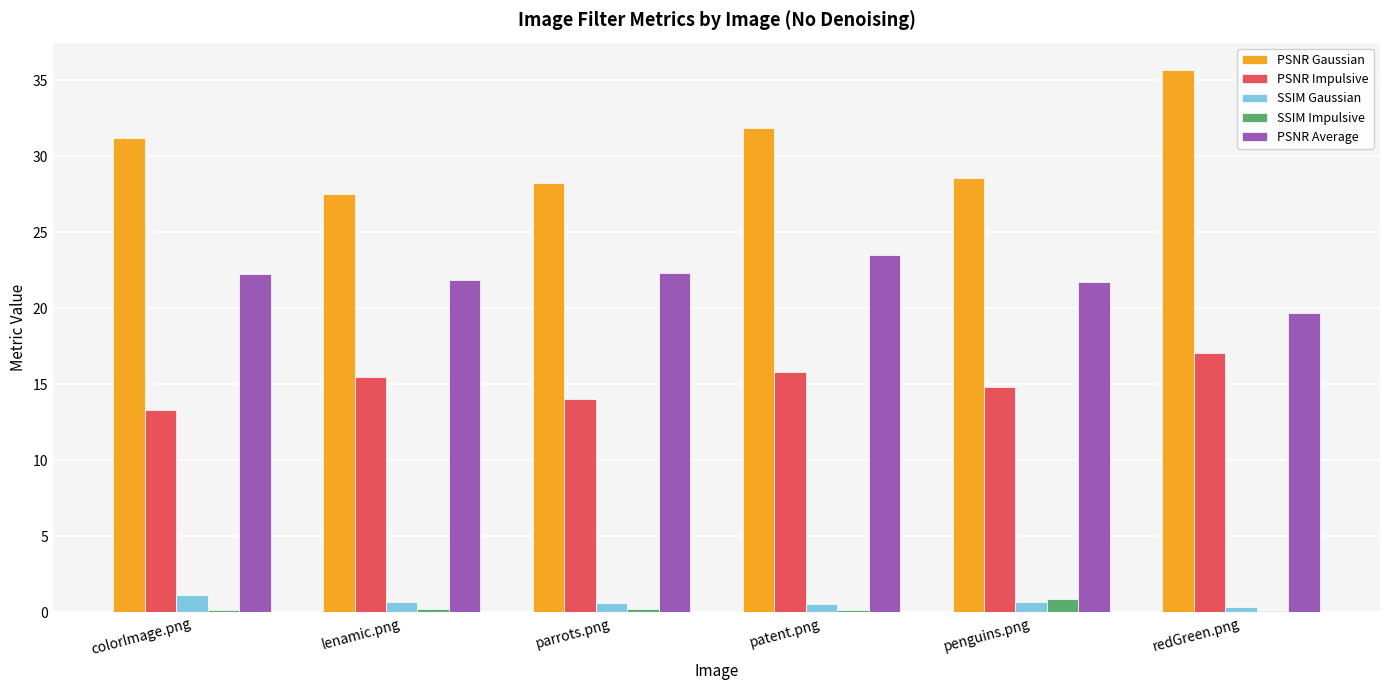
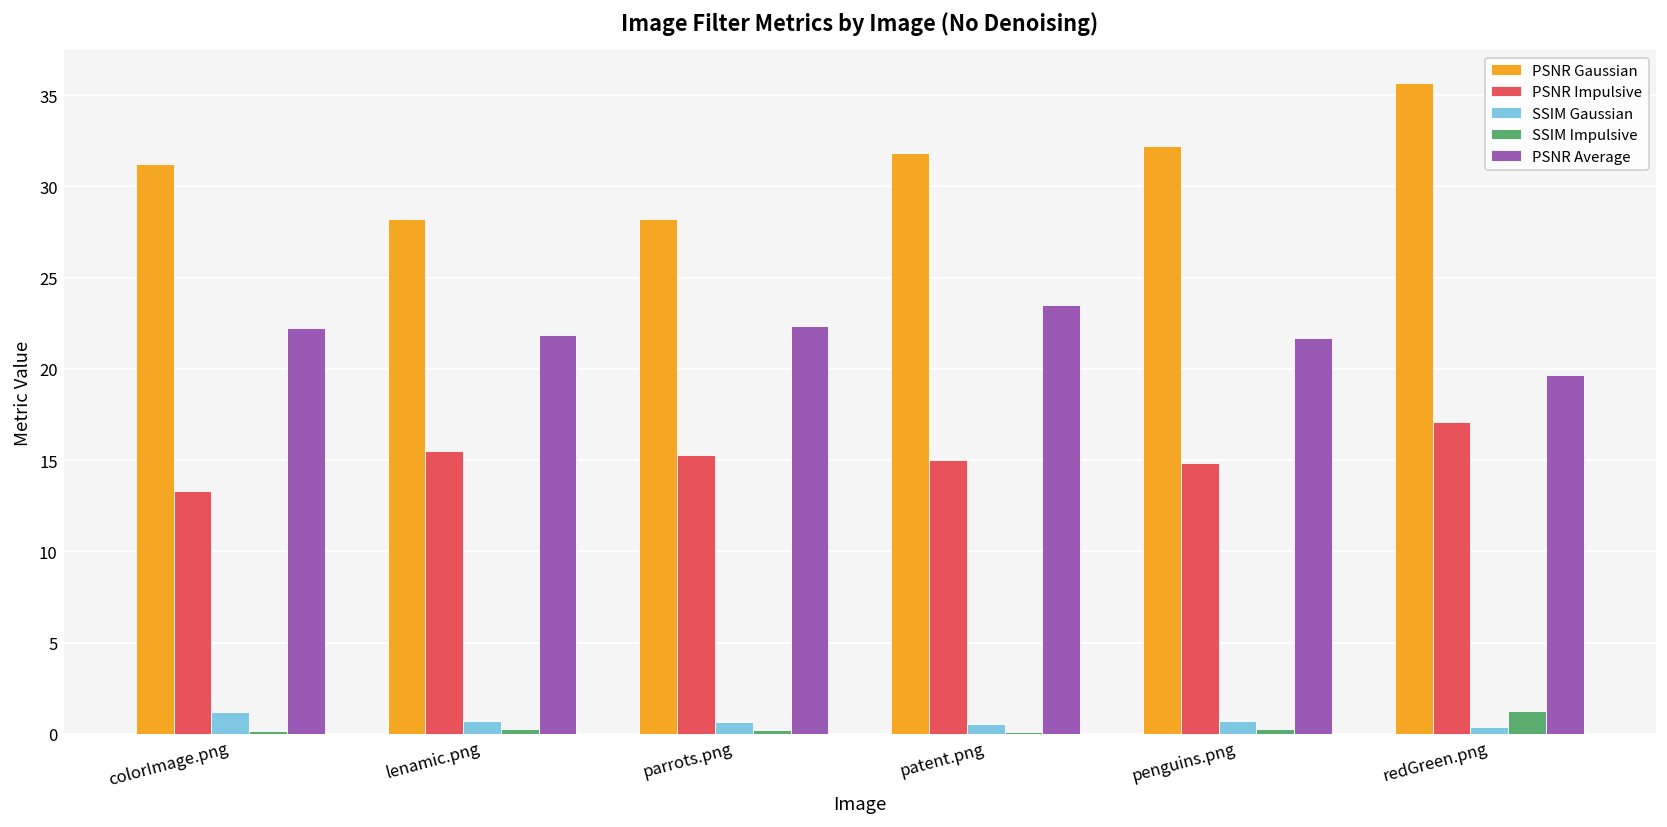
PSNR Gaussian, lenamic.png: 27.5 -> 28.2
PSNR Impulsive, parrots.png: 14.1 -> 15.3
PSNR Impulsive, patent.png: 15.8 -> 15.0
PSNR Gaussian, penguins.png: 28.6 -> 32.2
SSIM Impulsive, penguins.png: 0.9 -> 0.3
SSIM Impulsive, redGreen.png: 0.1 -> 1.2
